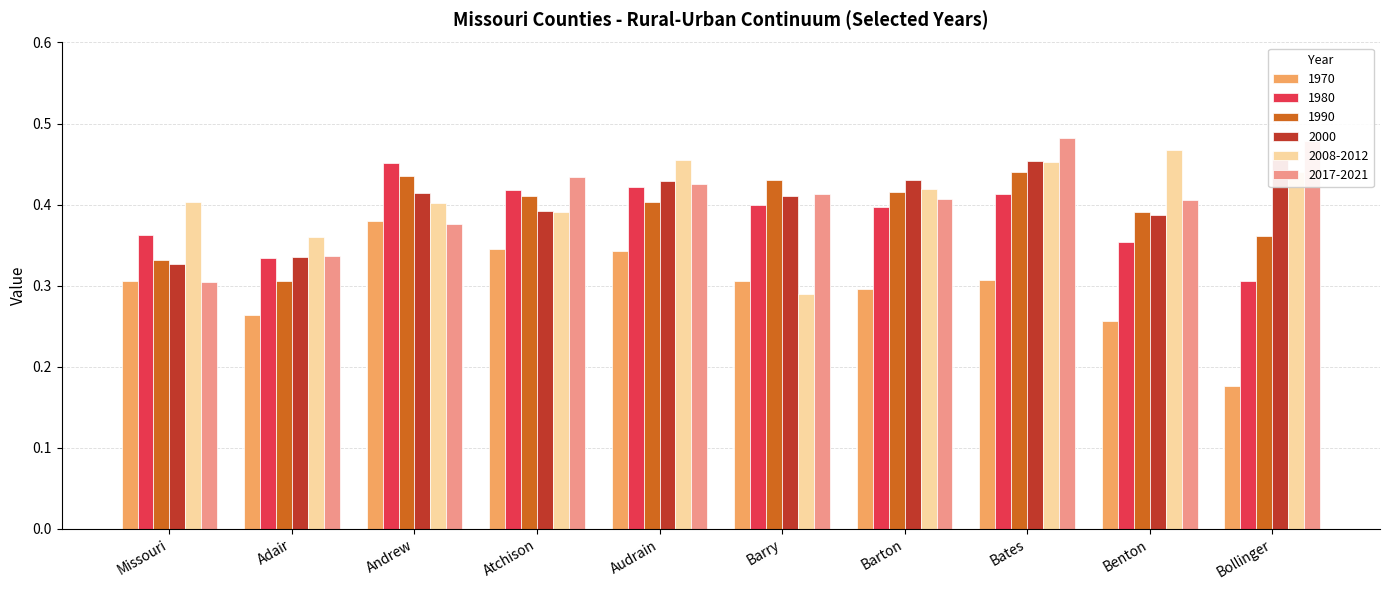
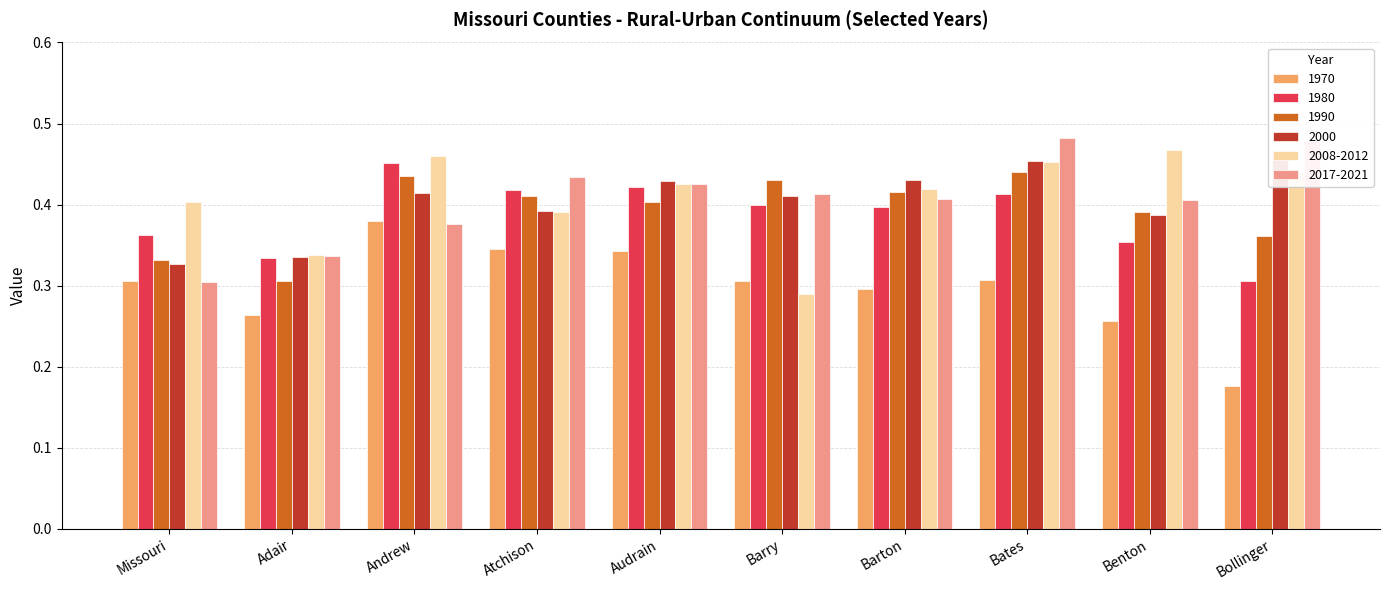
2008-2012, Adair: 0.36 -> 0.34
2008-2012, Andrew: 0.40 -> 0.46
2008-2012, Audrain: 0.45 -> 0.43
